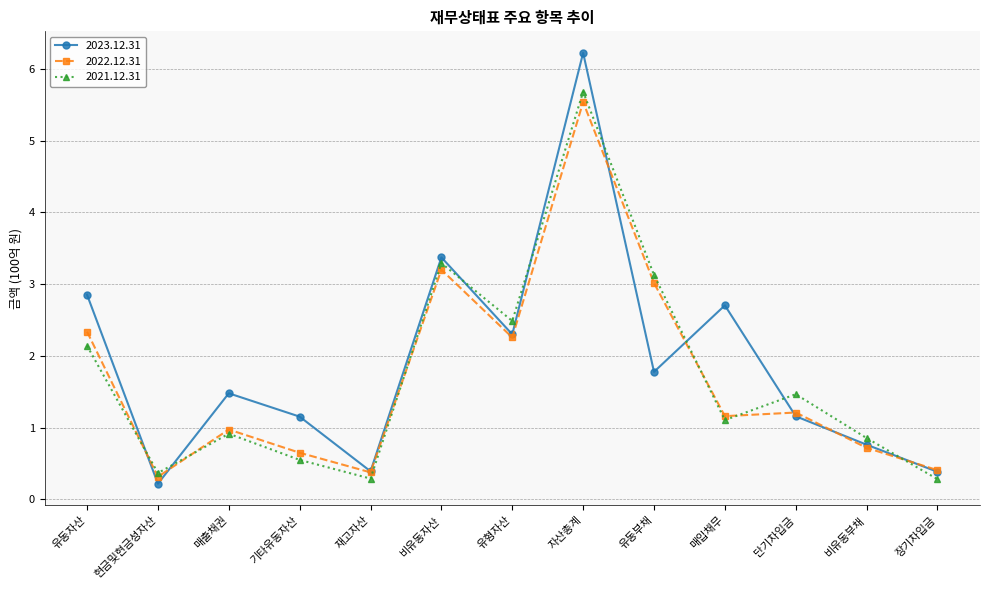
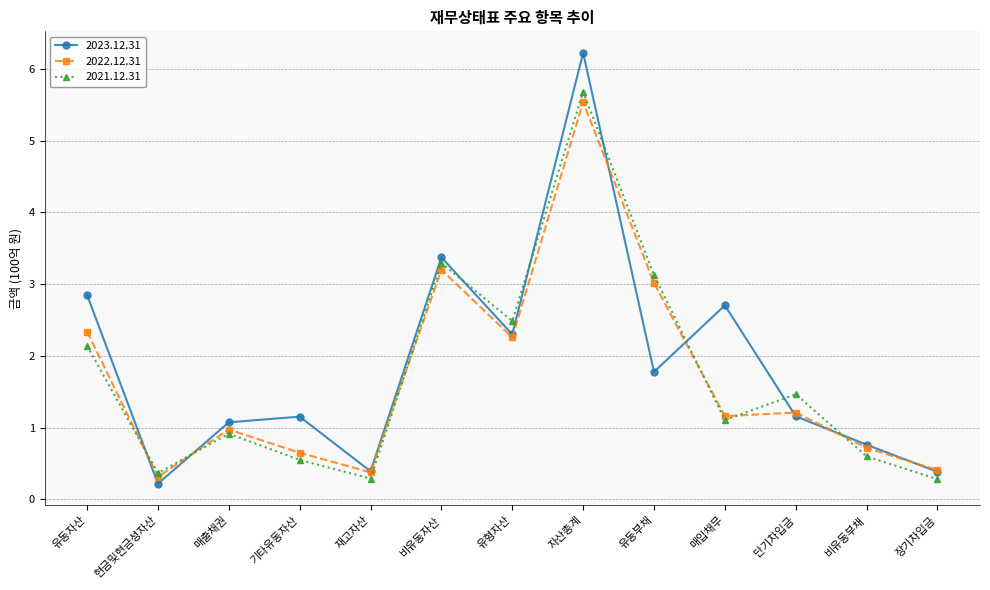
2023.12.31, 매출채권: 1.5 -> 1.1
2021.12.31, 비유동부채: 0.9 -> 0.6
